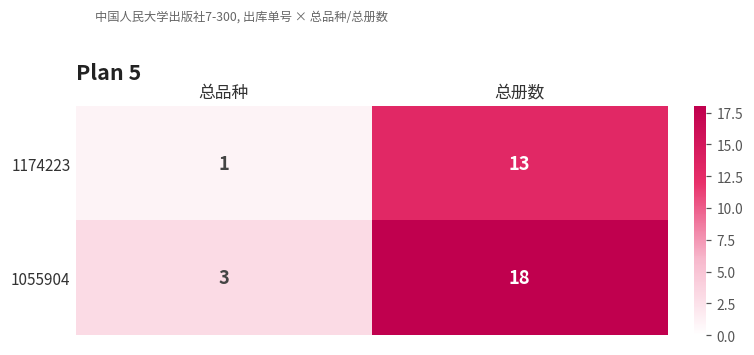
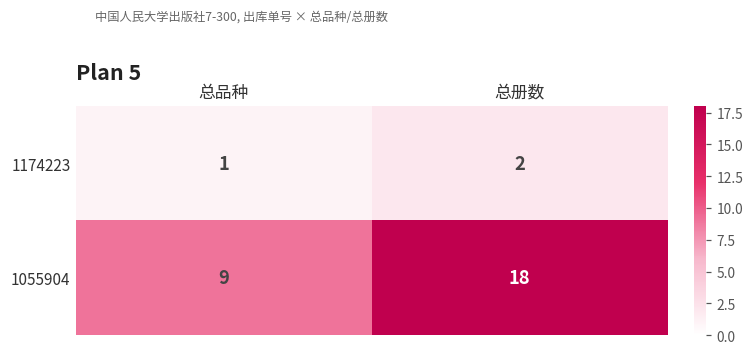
1174223, 总册数: 13 -> 2
1055904, 总品种: 3 -> 9
